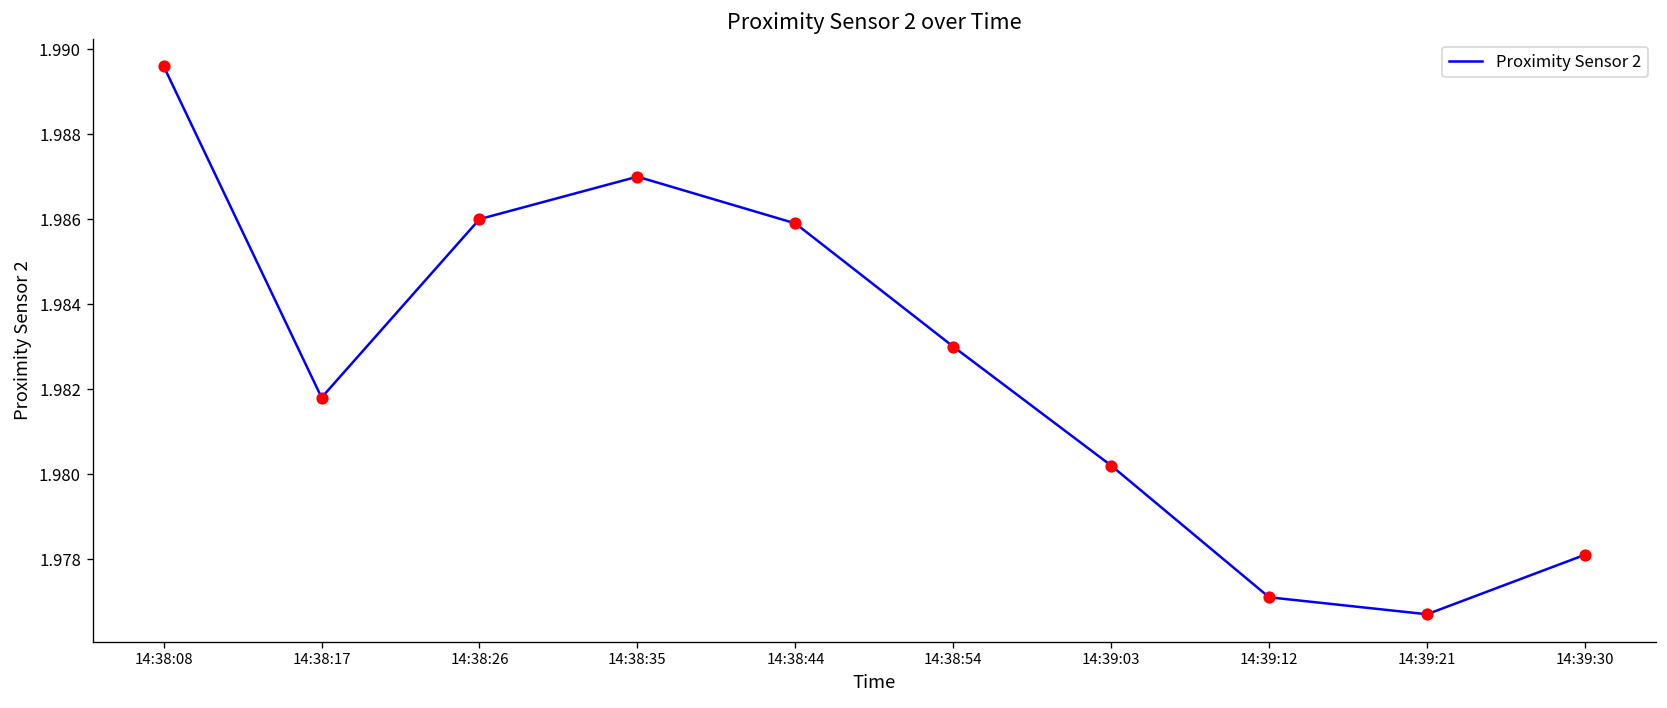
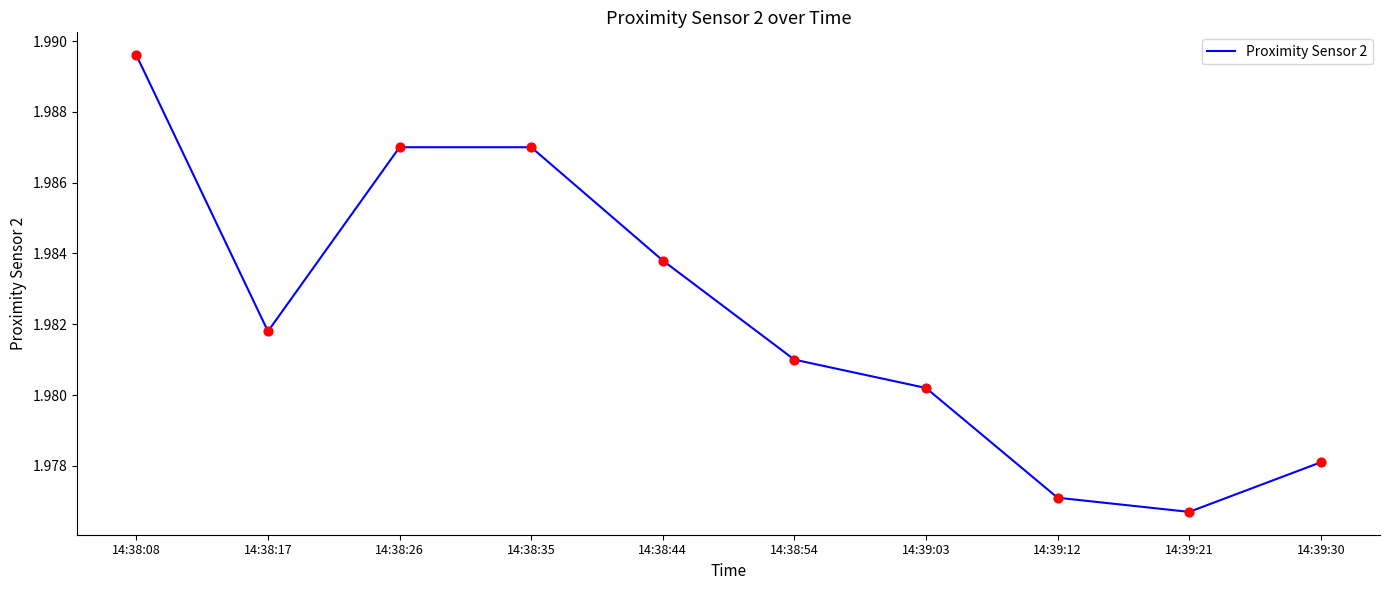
14:38:26: 1.986 -> 1.987
14:38:44: 1.9859 -> 1.9838
14:38:54: 1.983 -> 1.981
